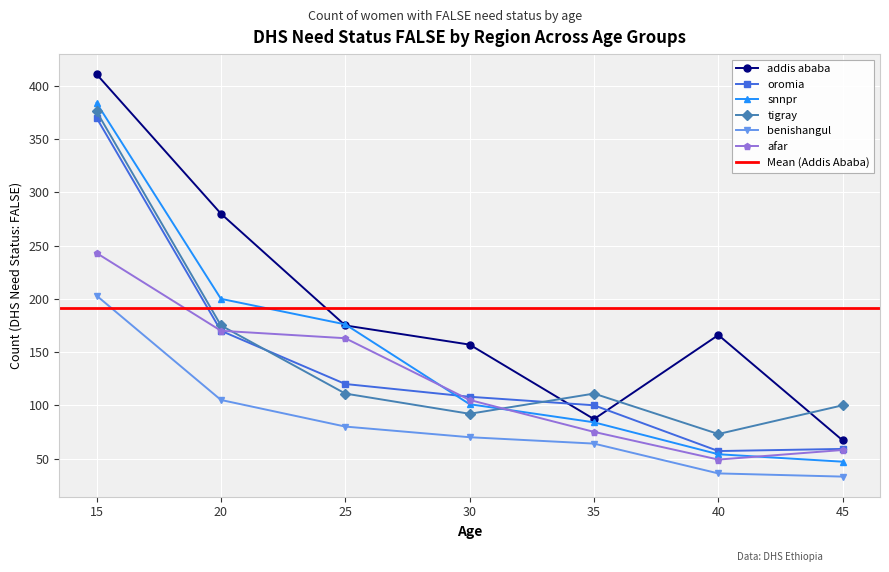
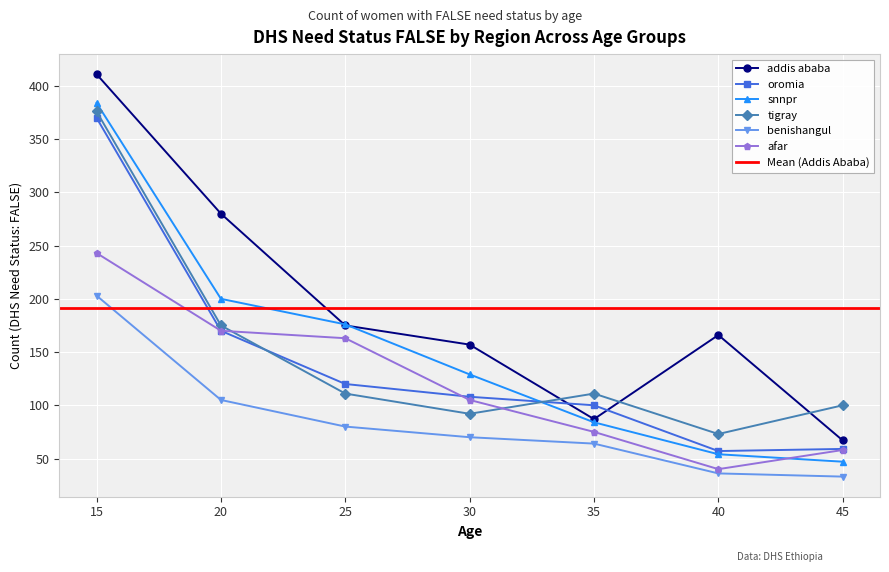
snnpr, 30: 101 -> 129
afar, 40: 49 -> 40
